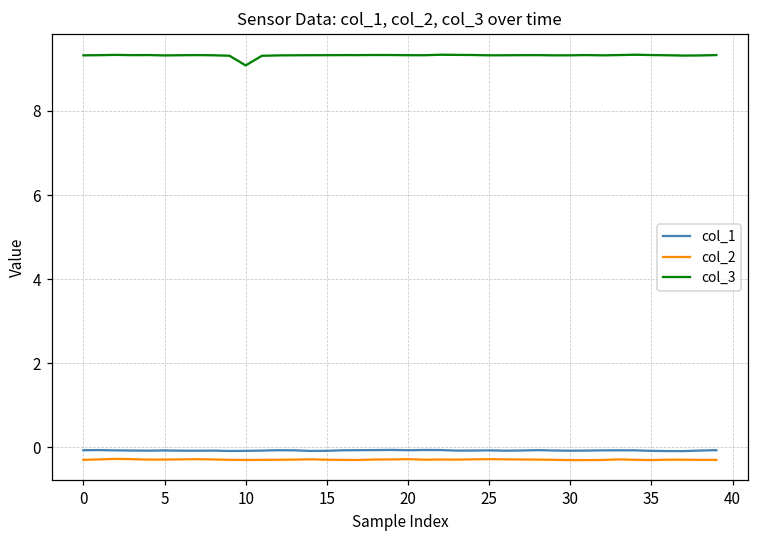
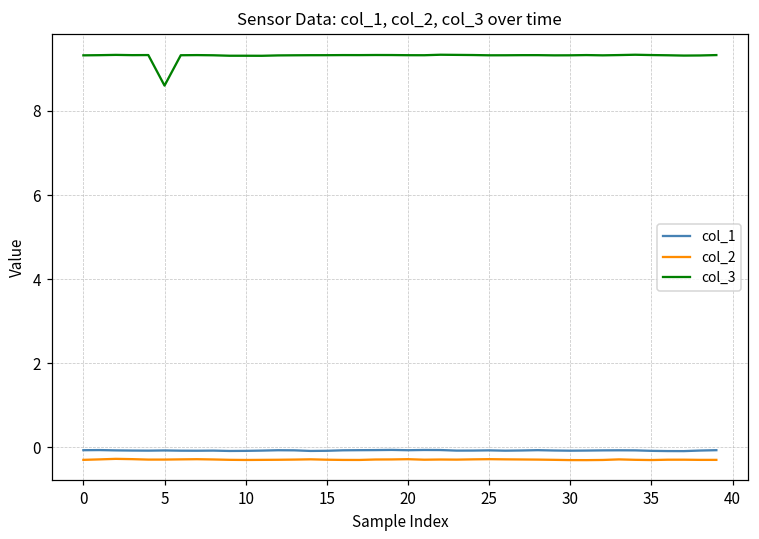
col_3, 5: 9.3 -> 8.6
col_3, 10: 9.1 -> 9.3
